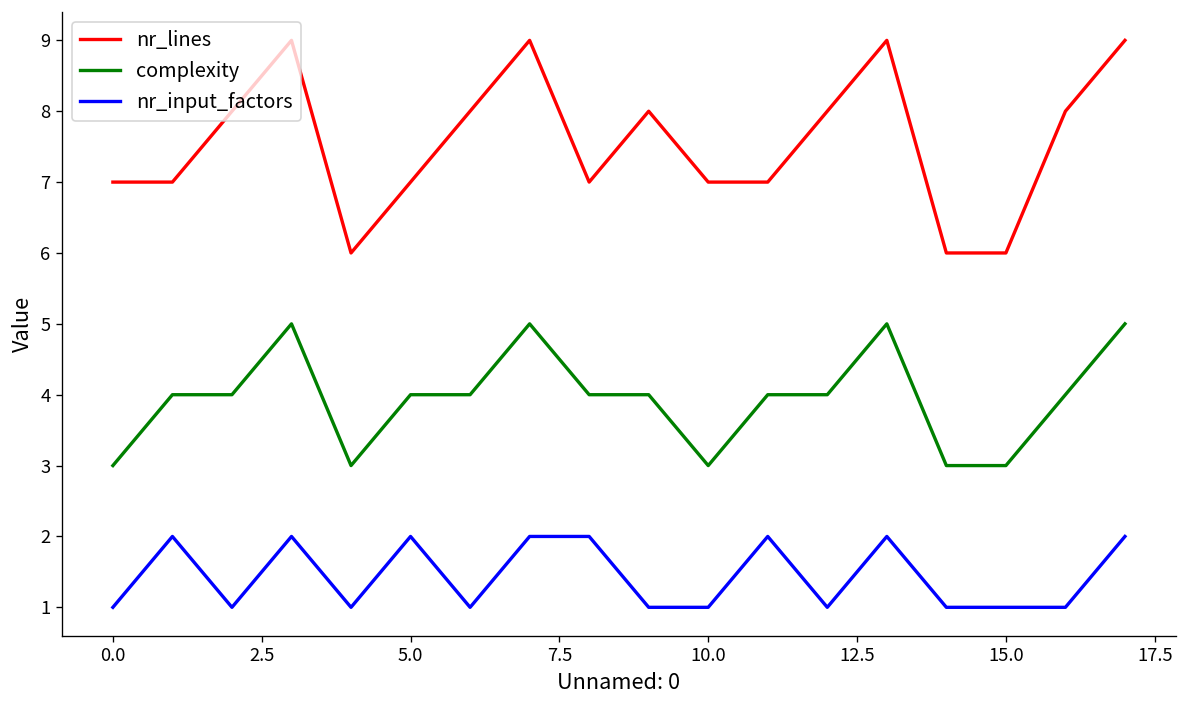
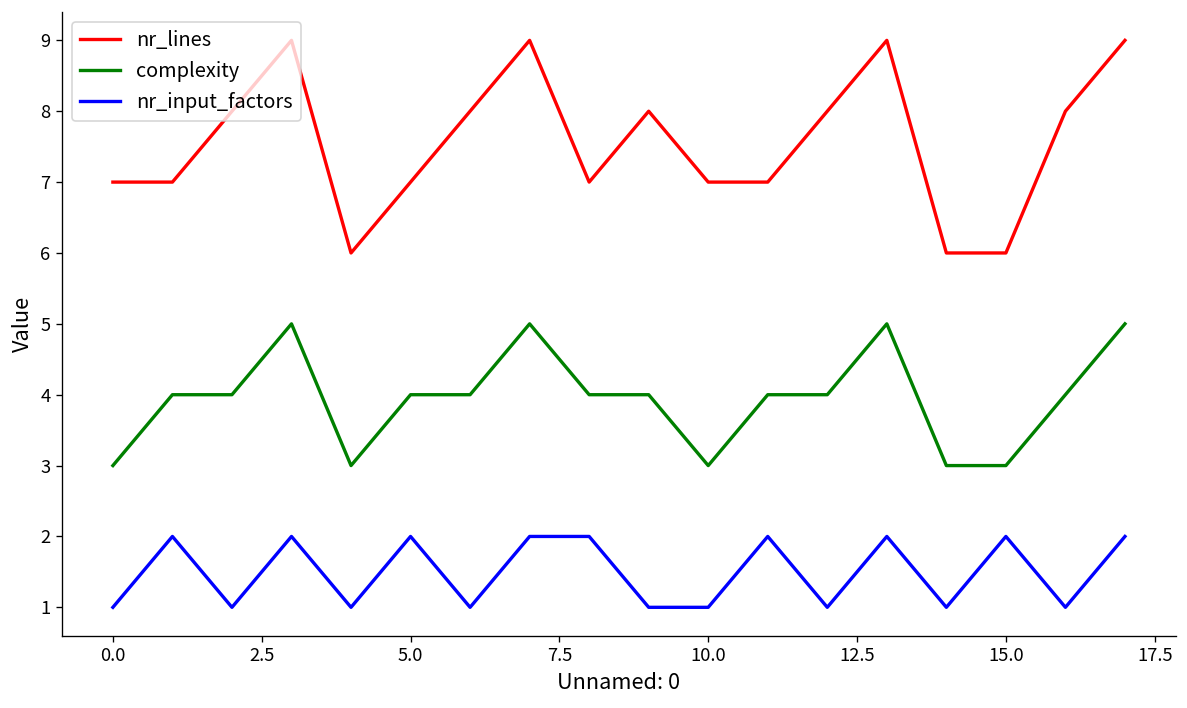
nr_input_factors, 15.0: 1 -> 2
